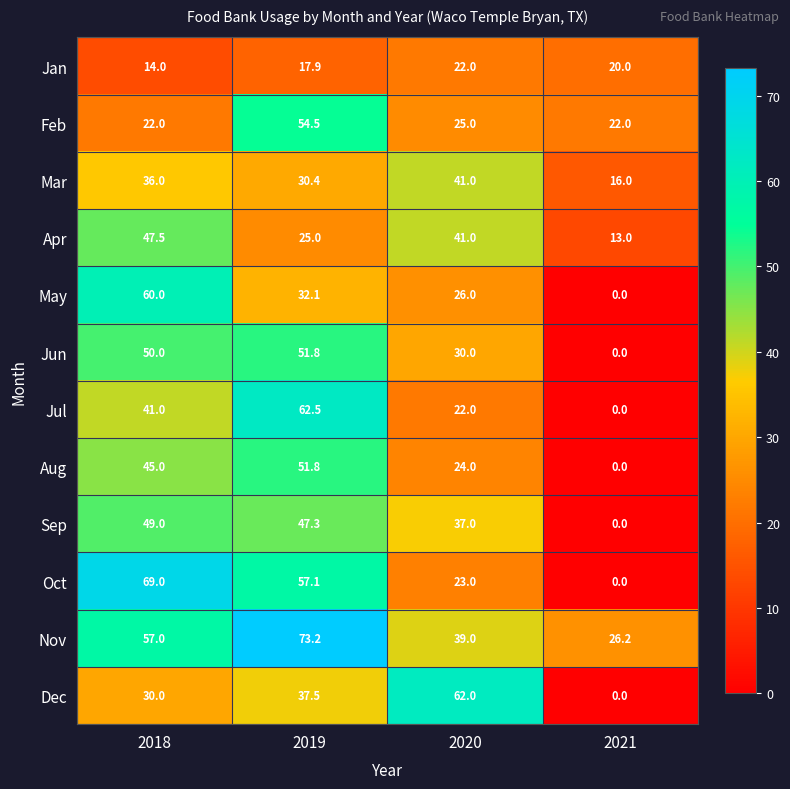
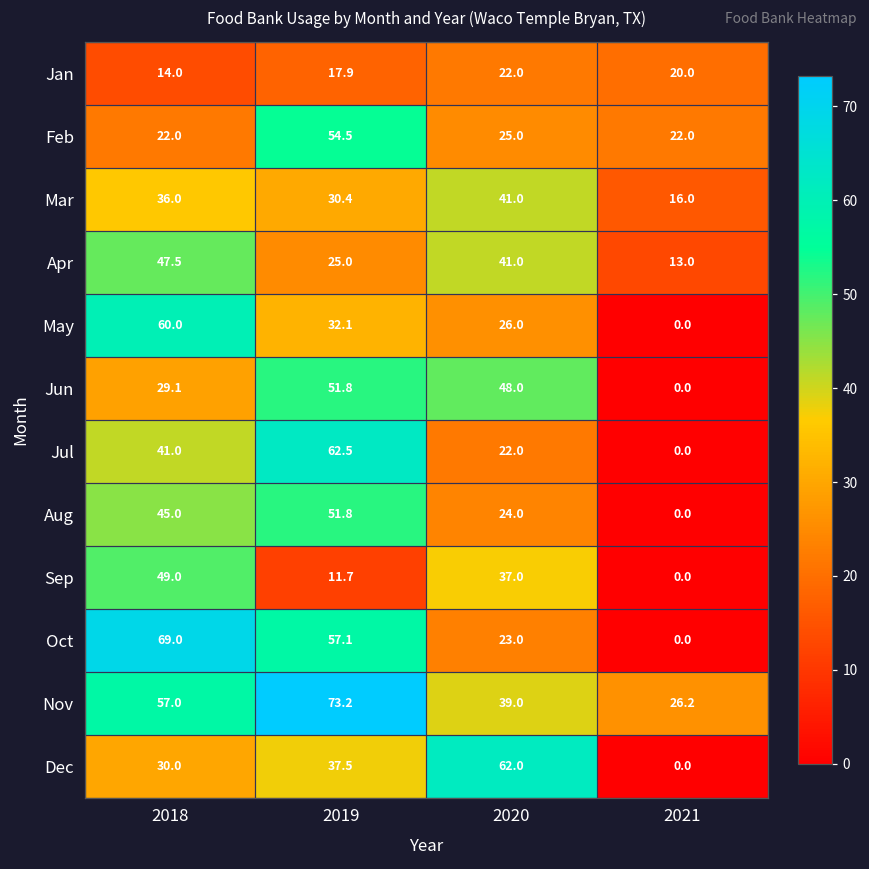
Jun, 2018: 50.0 -> 29.1
Jun, 2020: 30.0 -> 48.0
Sep, 2019: 47.3 -> 11.7
